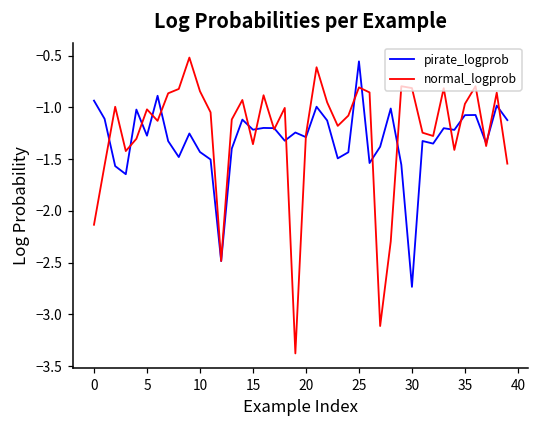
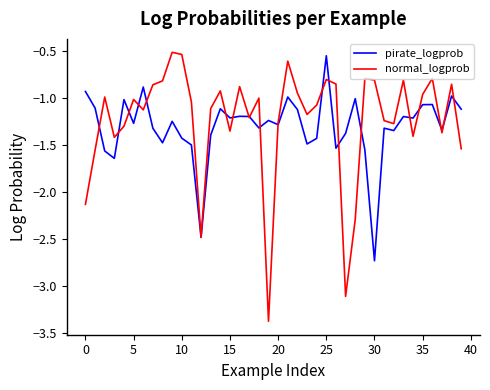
normal_logprob, 10: -0.8 -> -0.5
